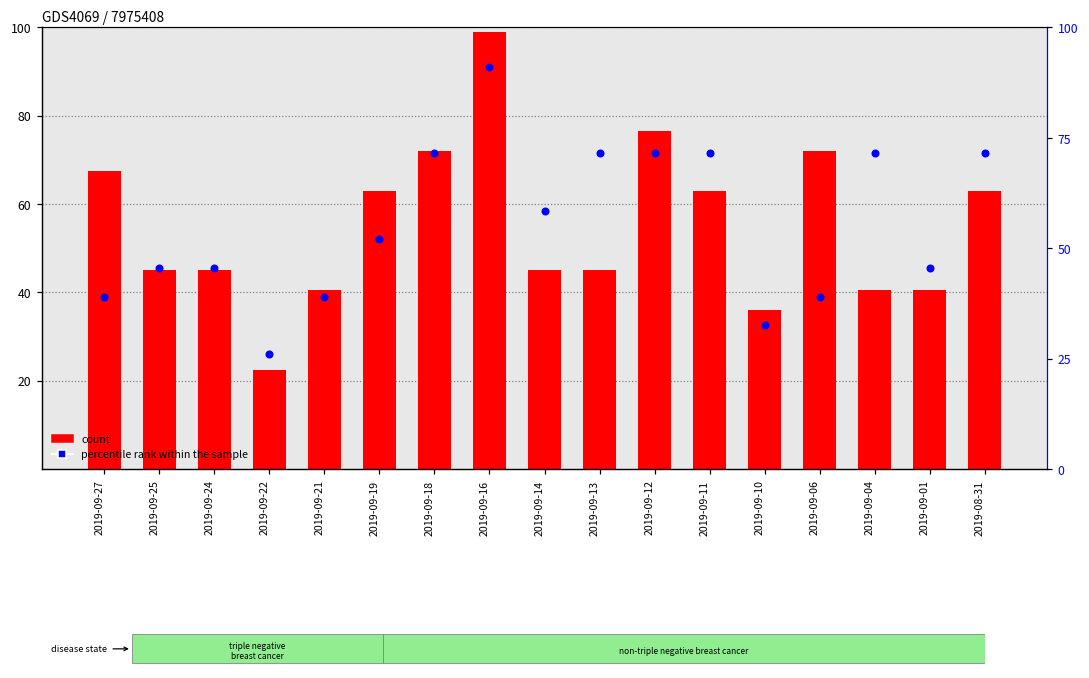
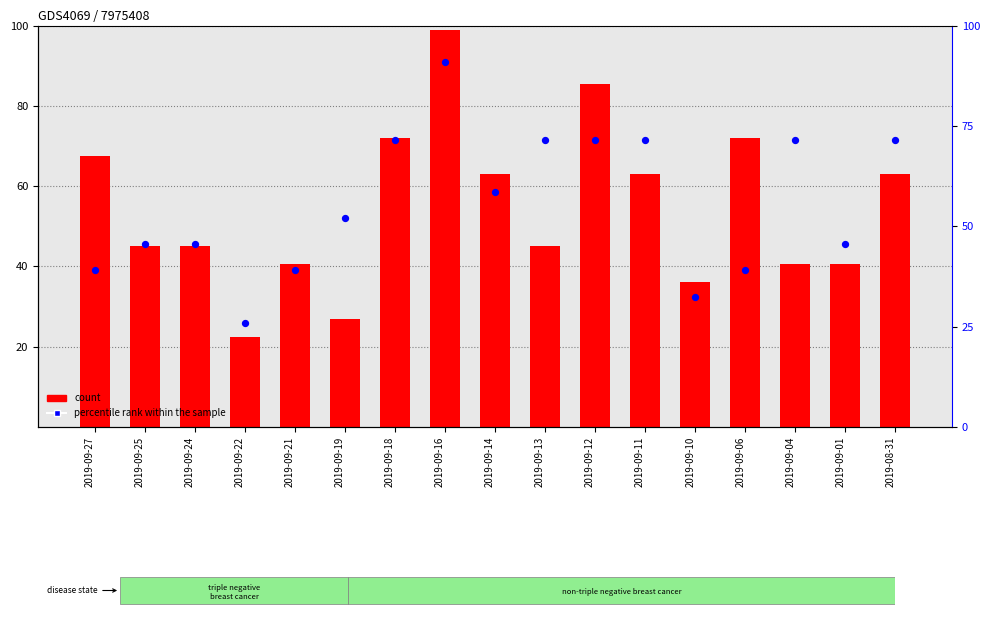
count, 2019-09-19: 63 -> 27
count, 2019-09-14: 45 -> 63
count, 2019-09-12: 77 -> 86
